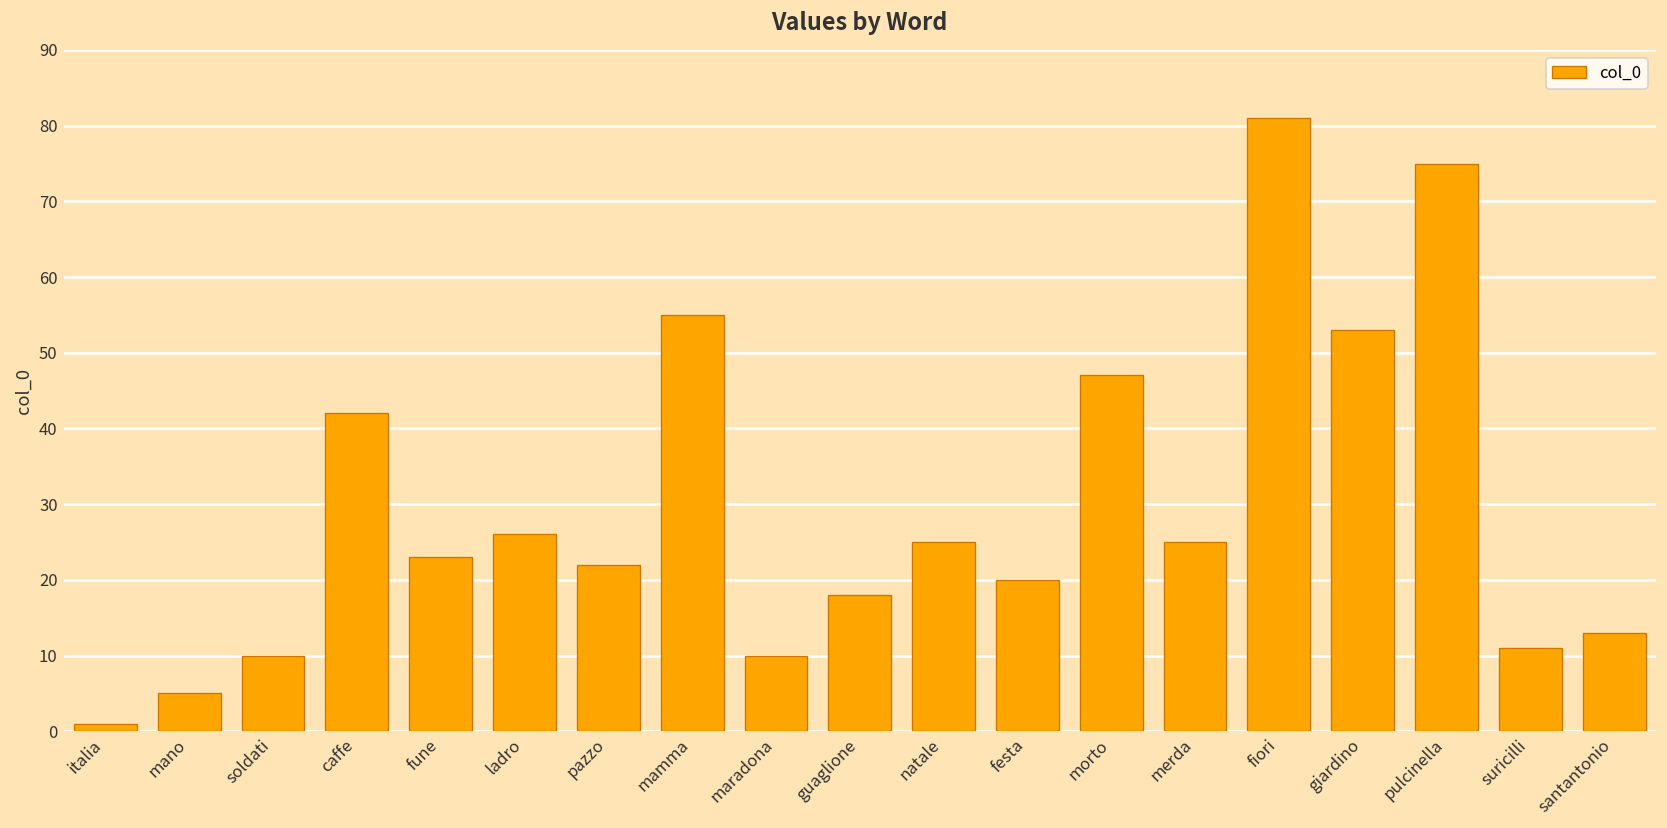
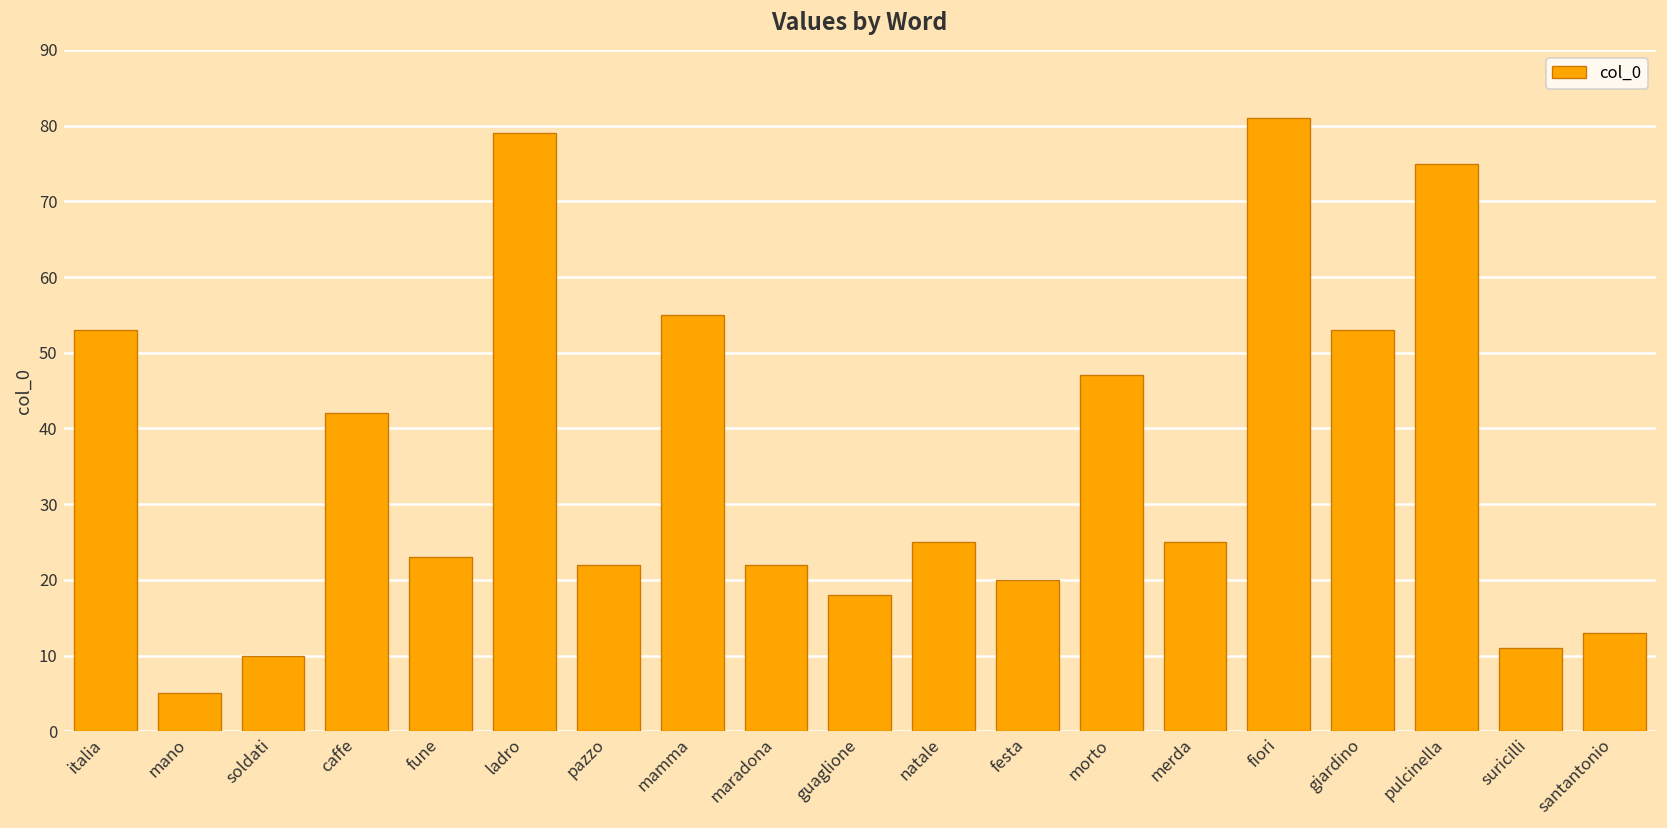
italia: 1 -> 53
ladro: 26 -> 79
maradona: 10 -> 22
